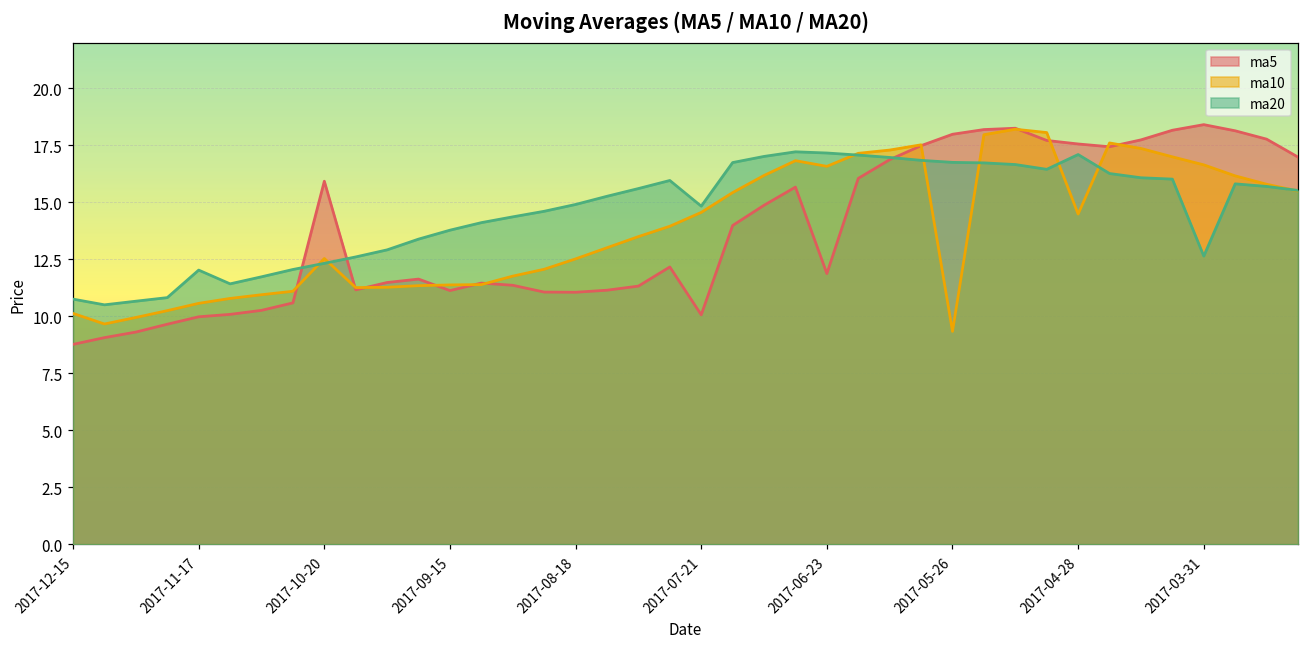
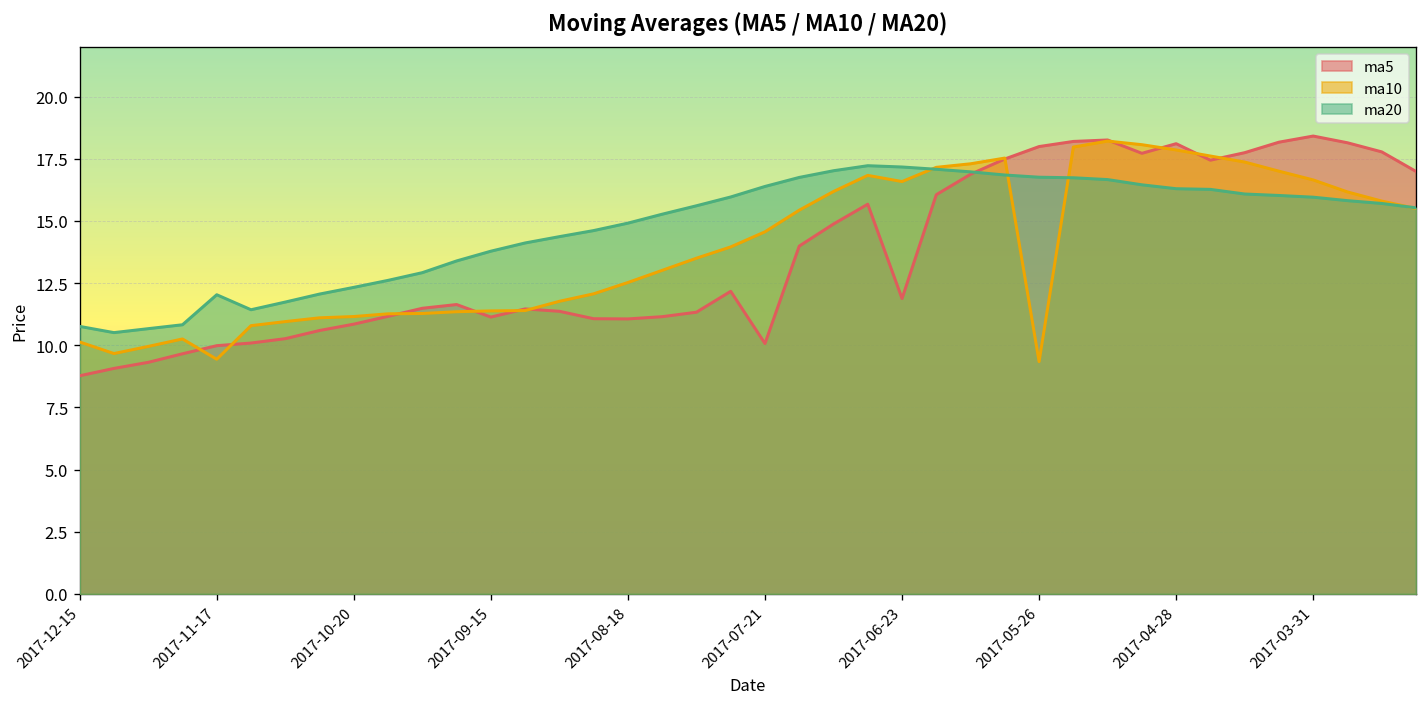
ma10, 2017-11-17: 10.6 -> 9.4
ma5, 2017-10-20: 15.9 -> 10.9
ma10, 2017-10-20: 12.5 -> 11.2
ma20, 2017-07-21: 14.8 -> 16.4
ma5, 2017-04-28: 17.6 -> 18.1
ma10, 2017-04-28: 14.5 -> 17.9
ma20, 2017-04-28: 17.1 -> 16.3
ma20, 2017-03-31: 12.6 -> 16.0
